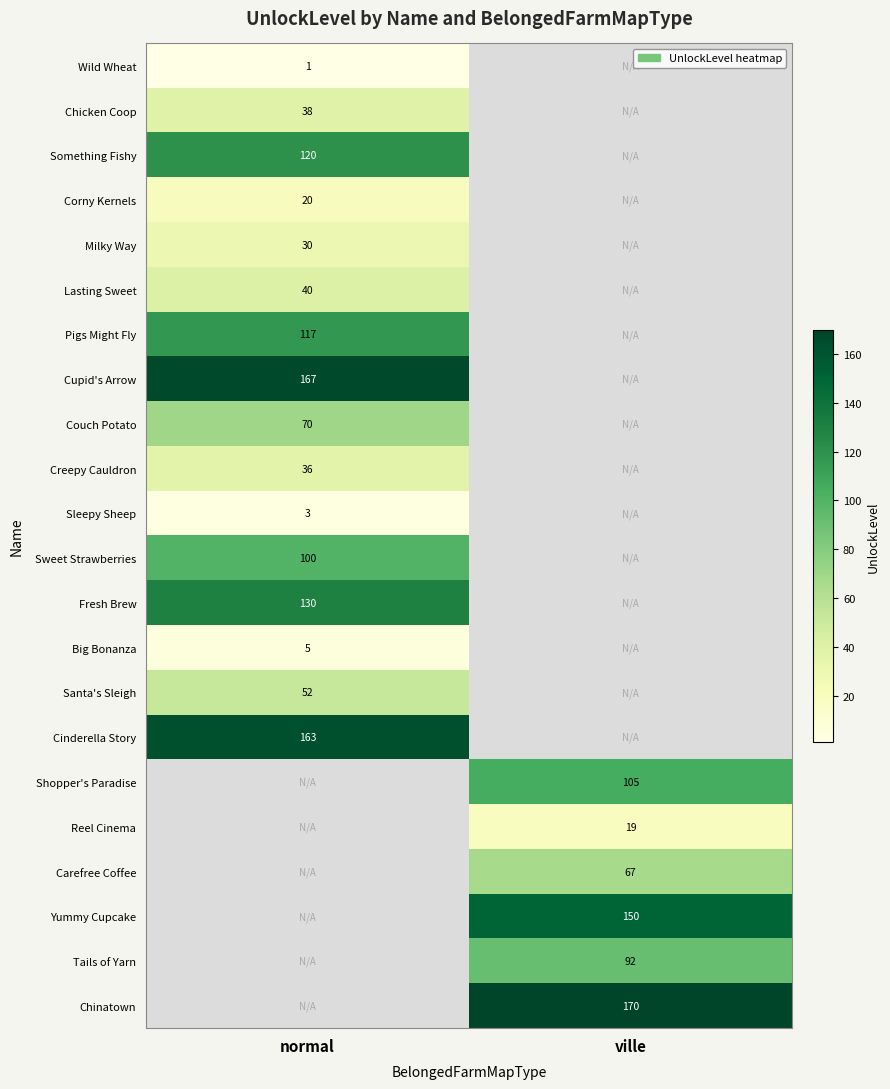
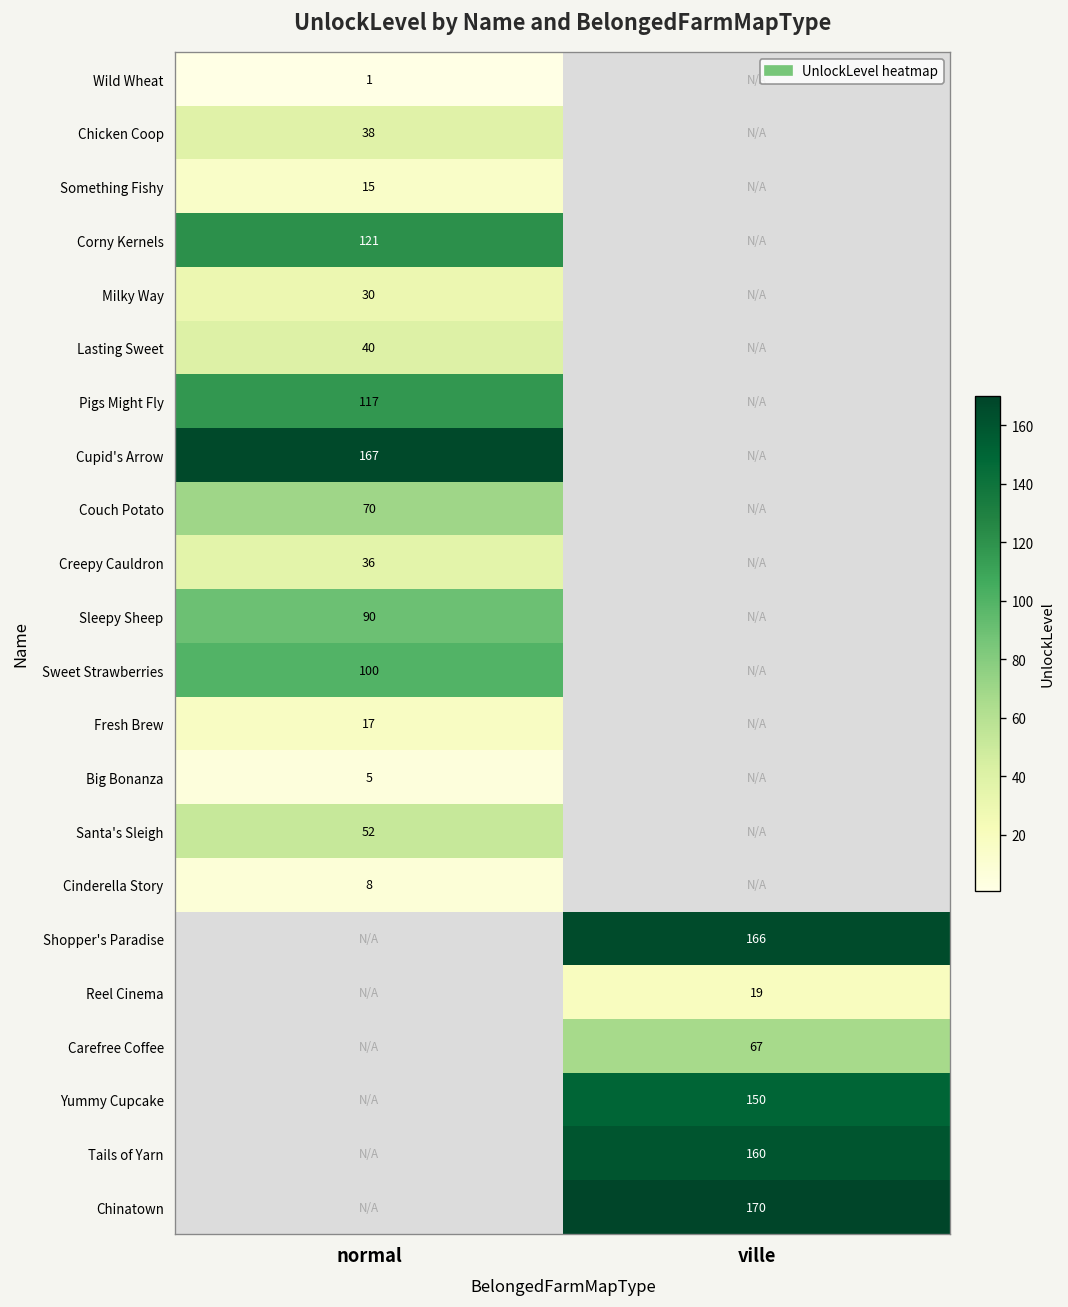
Something Fishy, normal: 120 -> 15
Corny Kernels, normal: 20 -> 121
Sleepy Sheep, normal: 3 -> 90
Fresh Brew, normal: 130 -> 17
Cinderella Story, normal: 163 -> 8
Shopper's Paradise, ville: 105 -> 166
Tails of Yarn, ville: 92 -> 160
